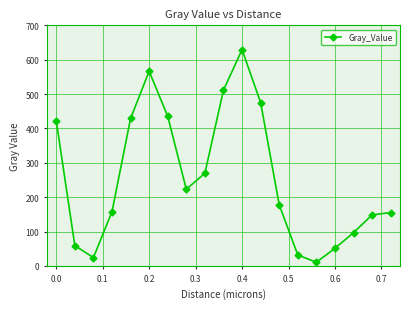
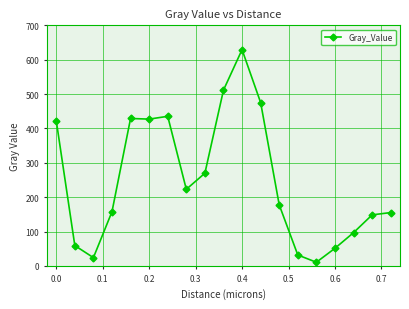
0.2: 570 -> 430
